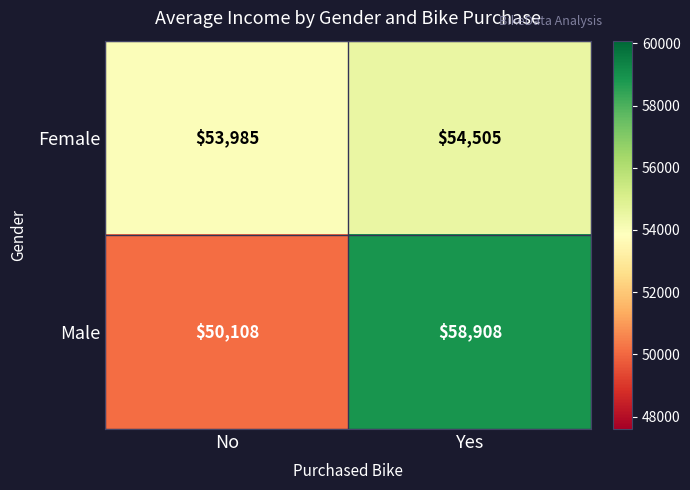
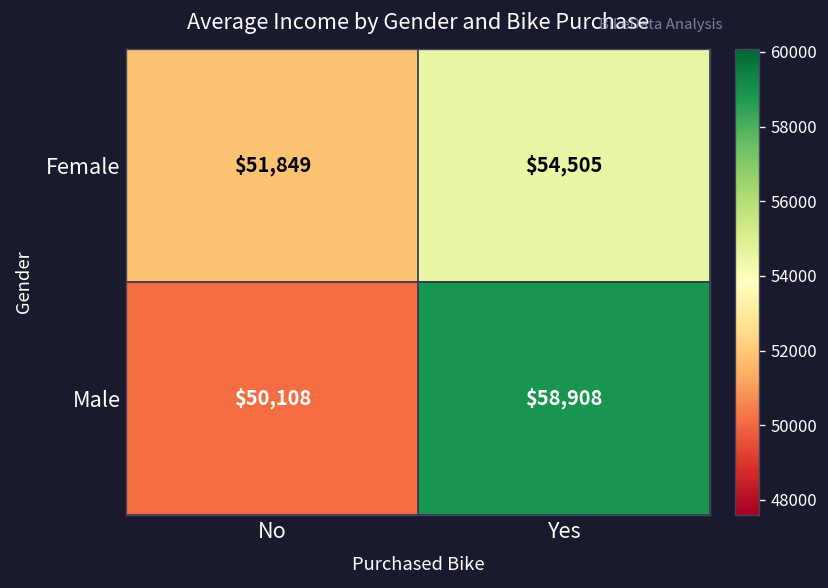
Female, No: $53,985 -> $51,849
